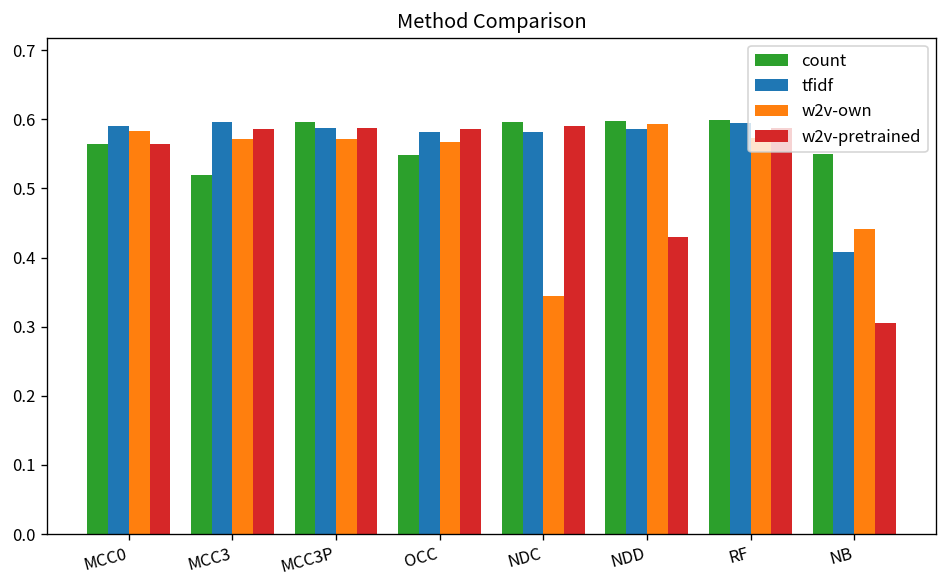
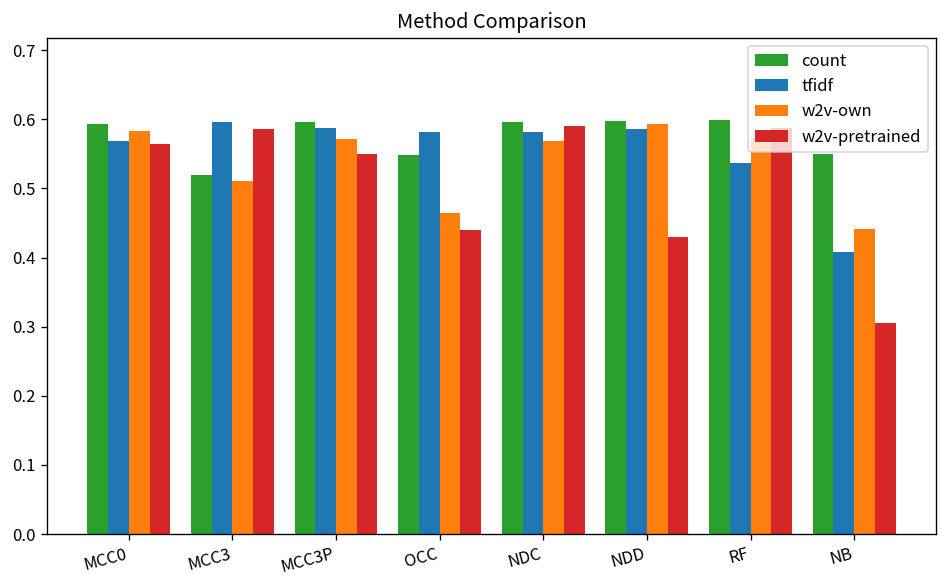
count, MCC0: 0.56 -> 0.59
tfidf, MCC0: 0.59 -> 0.57
w2v-own, MCC3: 0.57 -> 0.51
w2v-pretrained, MCC3P: 0.59 -> 0.55
w2v-own, OCC: 0.57 -> 0.46
w2v-pretrained, OCC: 0.59 -> 0.44
w2v-own, NDC: 0.34 -> 0.57
tfidf, RF: 0.59 -> 0.54
